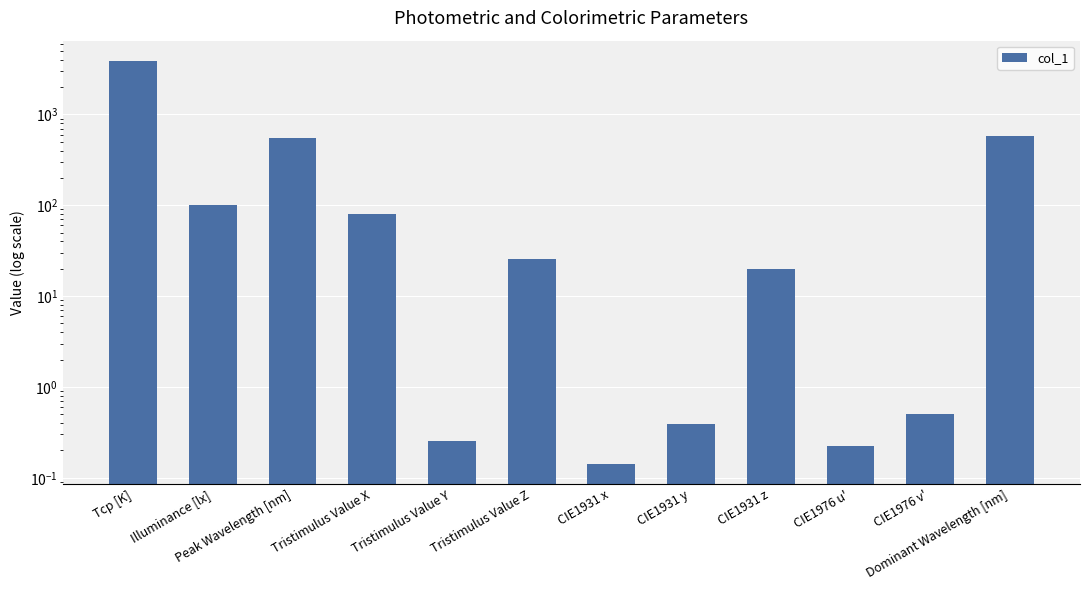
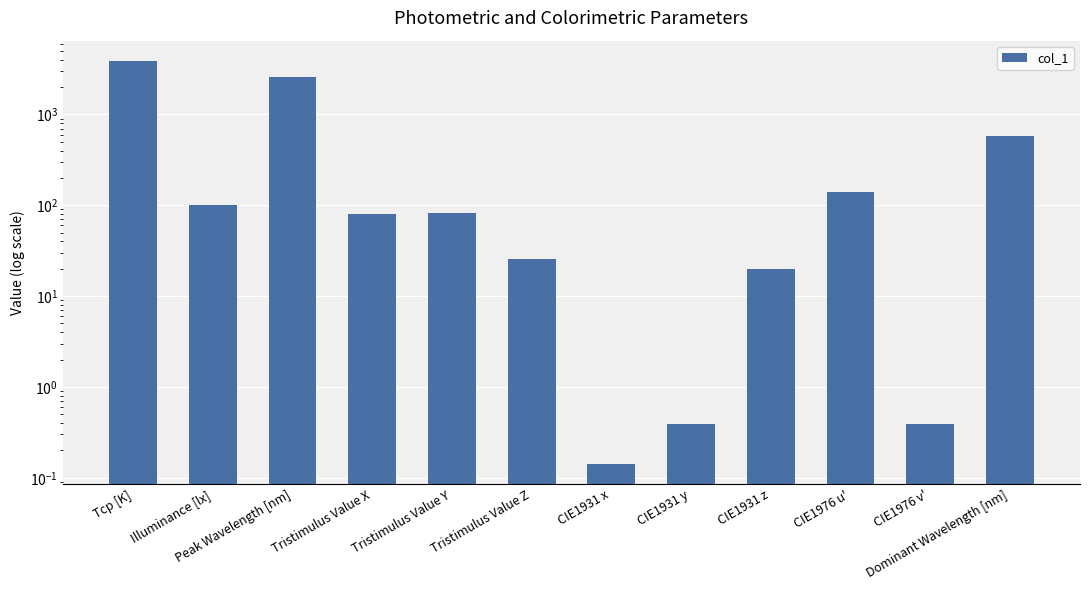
Peak Wavelength [nm]: 500 -> 2600
Tristimulus Value Y: 0.25 -> 80
CIE1976 u': 0.22 -> 140
CIE1976 v': 0.5 -> 0.4
